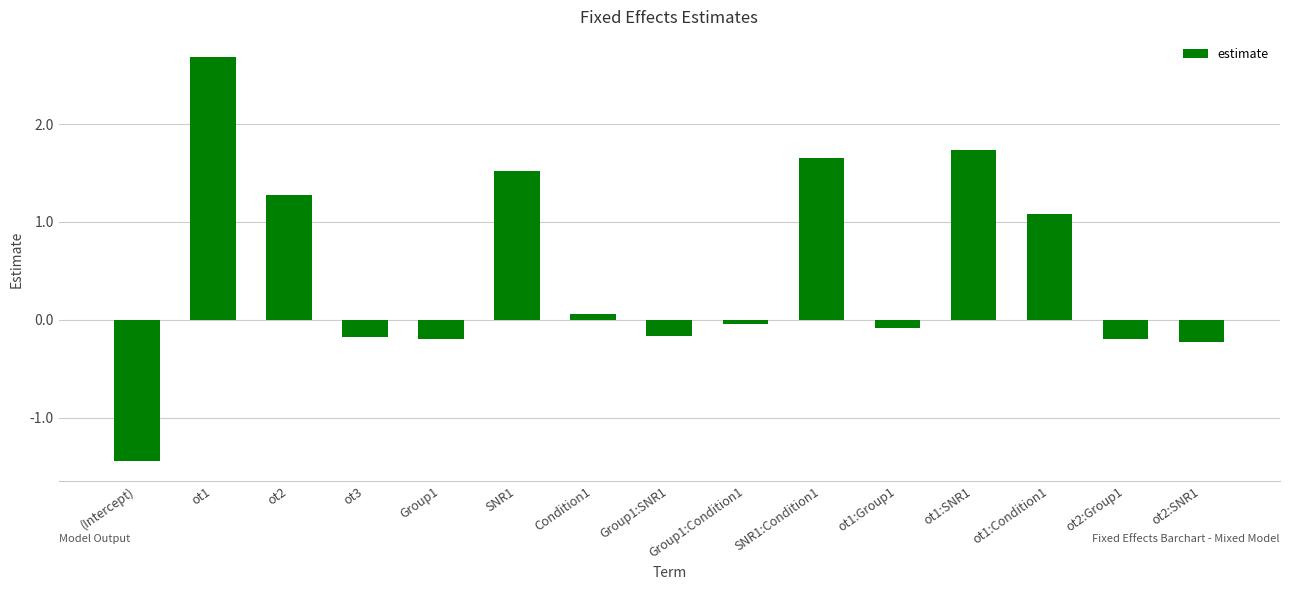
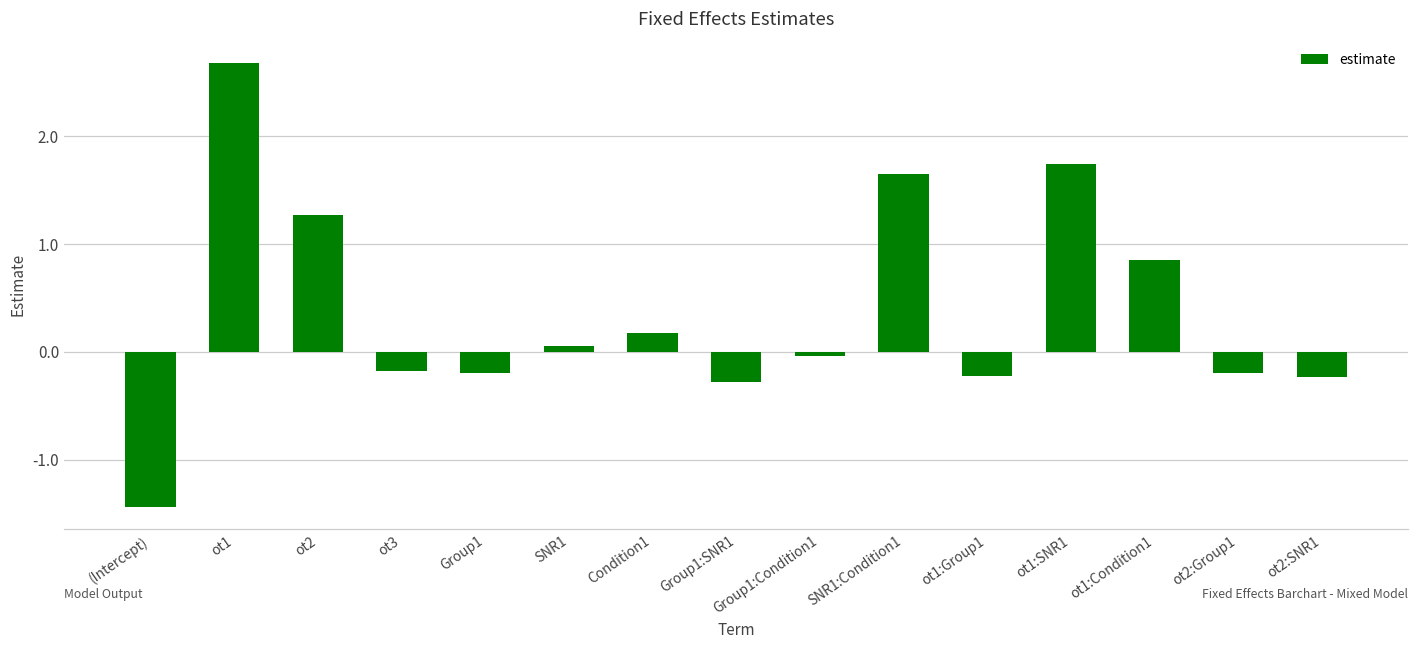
SNR1: 1.5 -> 0.1
Condition1: 0.1 -> 0.2
Group1:SNR1: -0.2 -> -0.3
ot1:Group1: -0.1 -> -0.2
ot1:Condition1: 1.1 -> 0.9
